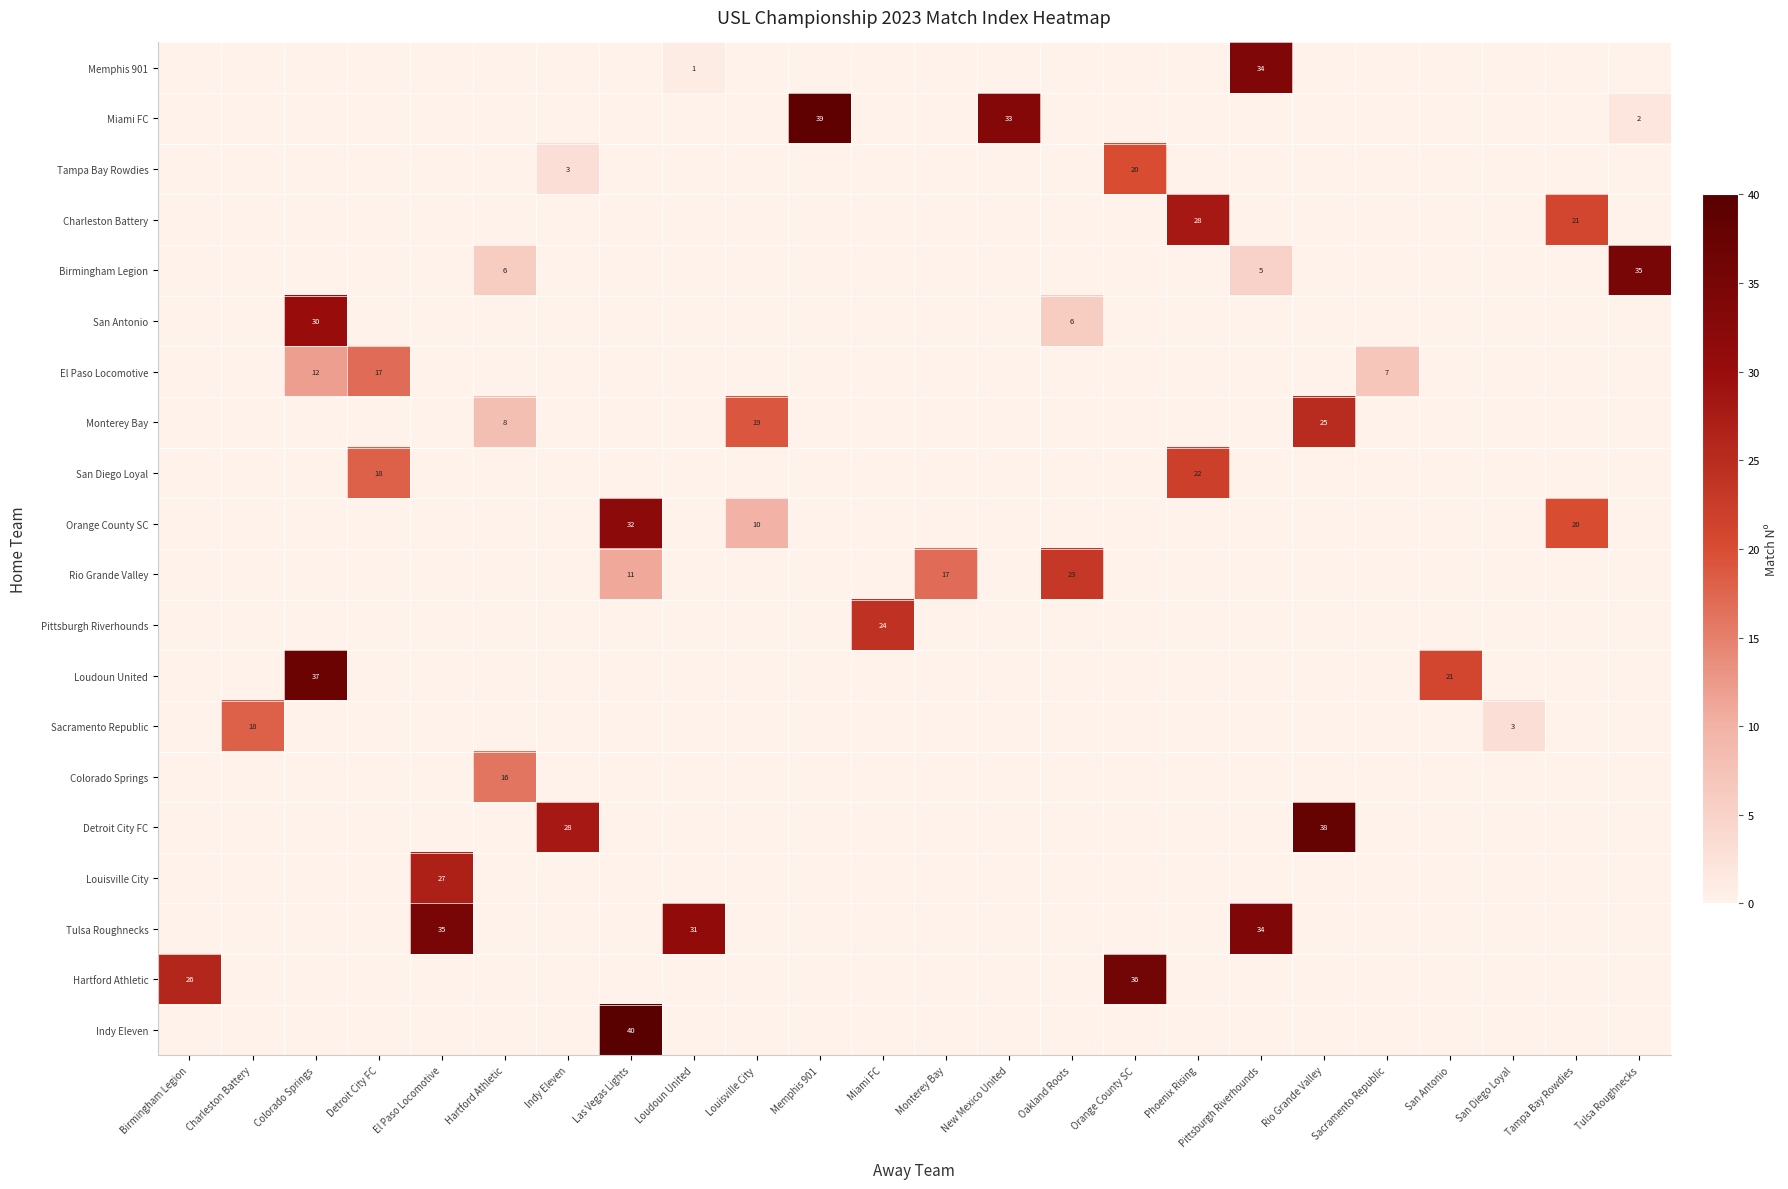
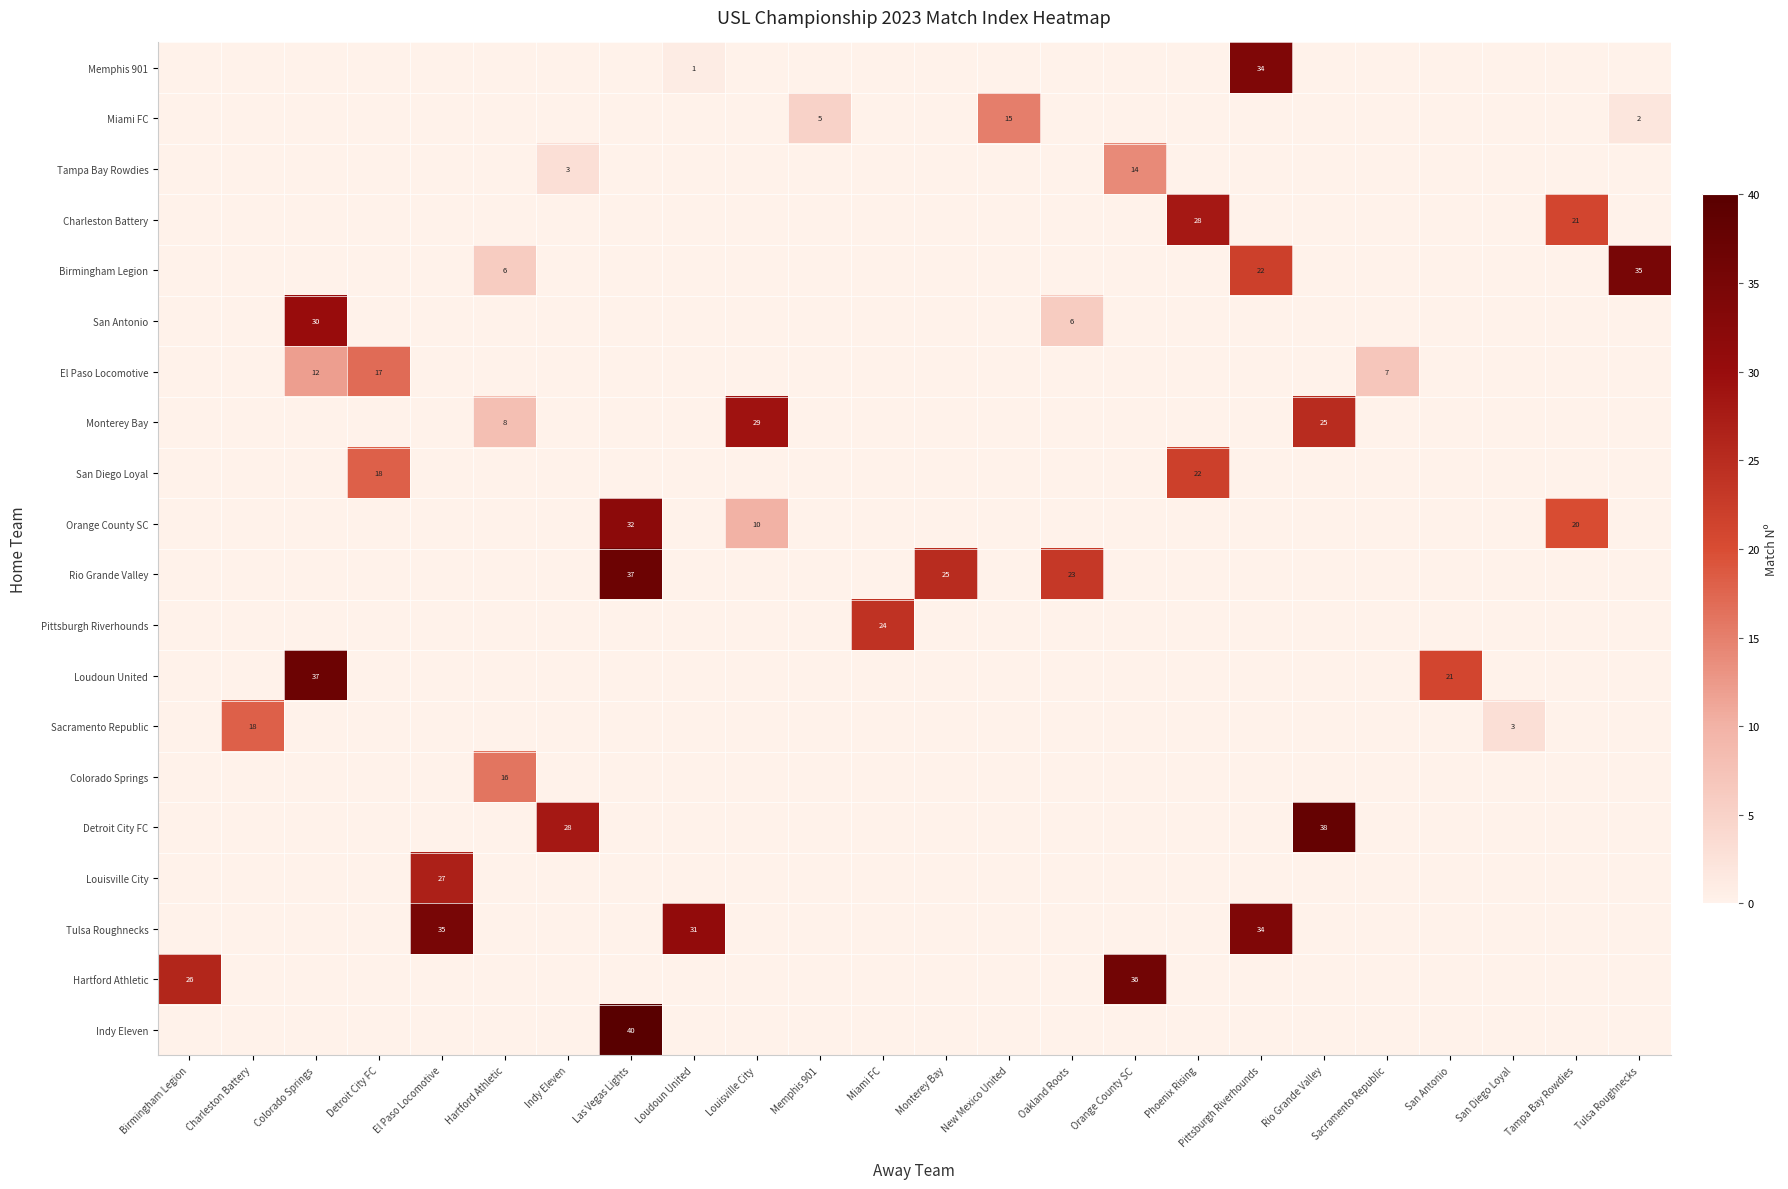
Miami FC, Memphis 901: 39 -> 5
Miami FC, New Mexico United: 33 -> 15
Tampa Bay Rowdies, Orange County SC: 20 -> 14
Birmingham Legion, Pittsburgh Riverhounds: 5 -> 22
Monterey Bay, Louisville City: 19 -> 29
Rio Grande Valley, Las Vegas Lights: 11 -> 37
Rio Grande Valley, Monterey Bay: 17 -> 25
